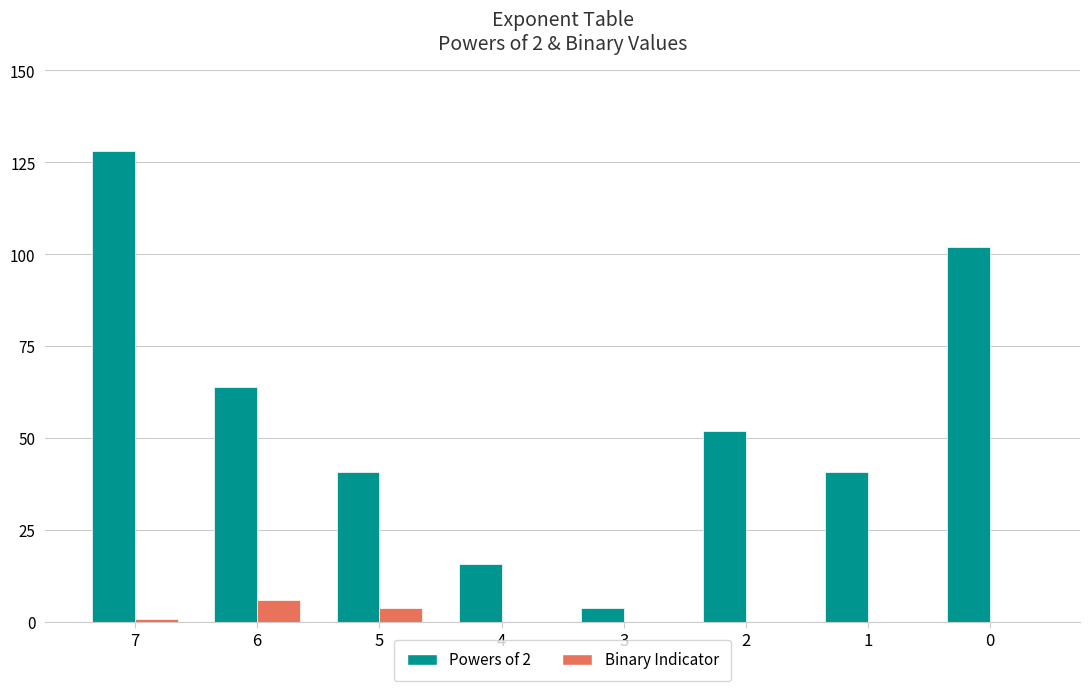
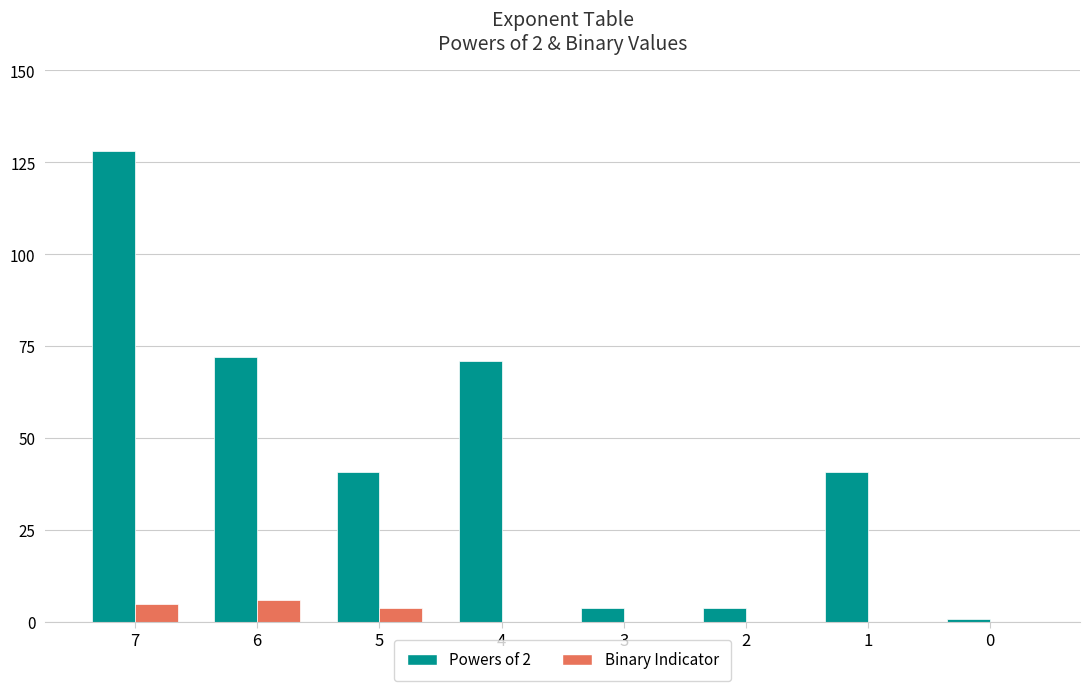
Binary Indicator, 7: 1 -> 5
Powers of 2, 6: 64 -> 72
Powers of 2, 4: 16 -> 71
Powers of 2, 2: 52 -> 4
Powers of 2, 0: 102 -> 1
